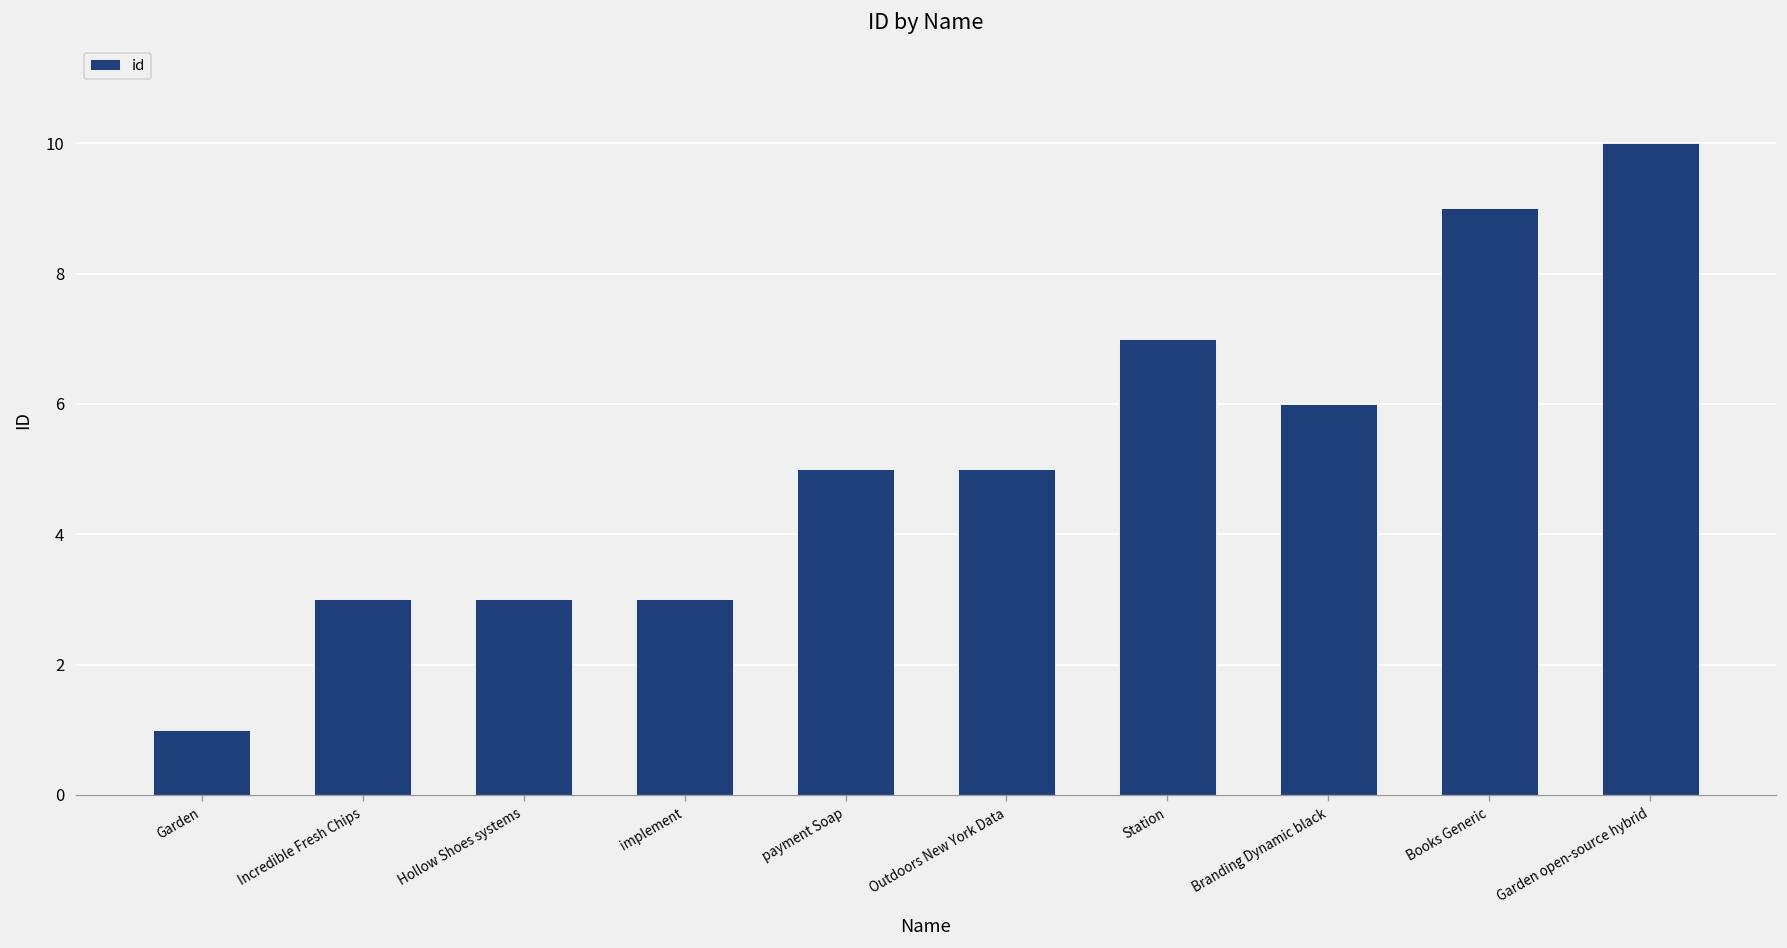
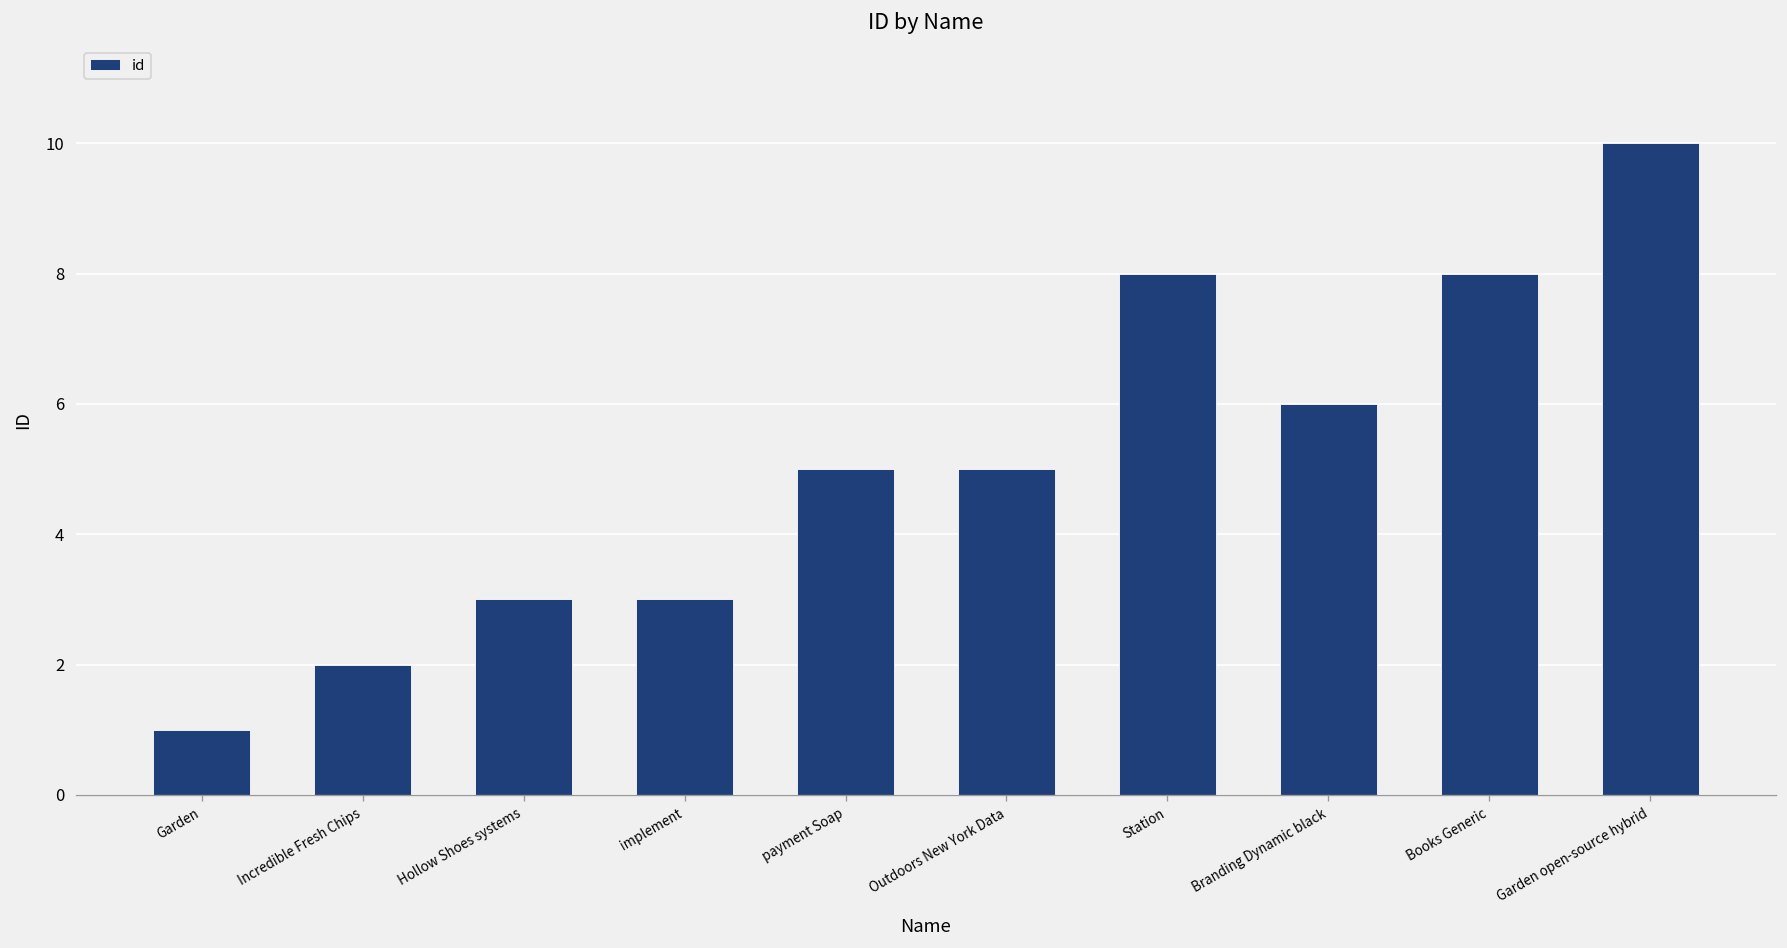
Incredible Fresh Chips: 3 -> 2
Station: 7 -> 8
Books Generic: 9 -> 8
